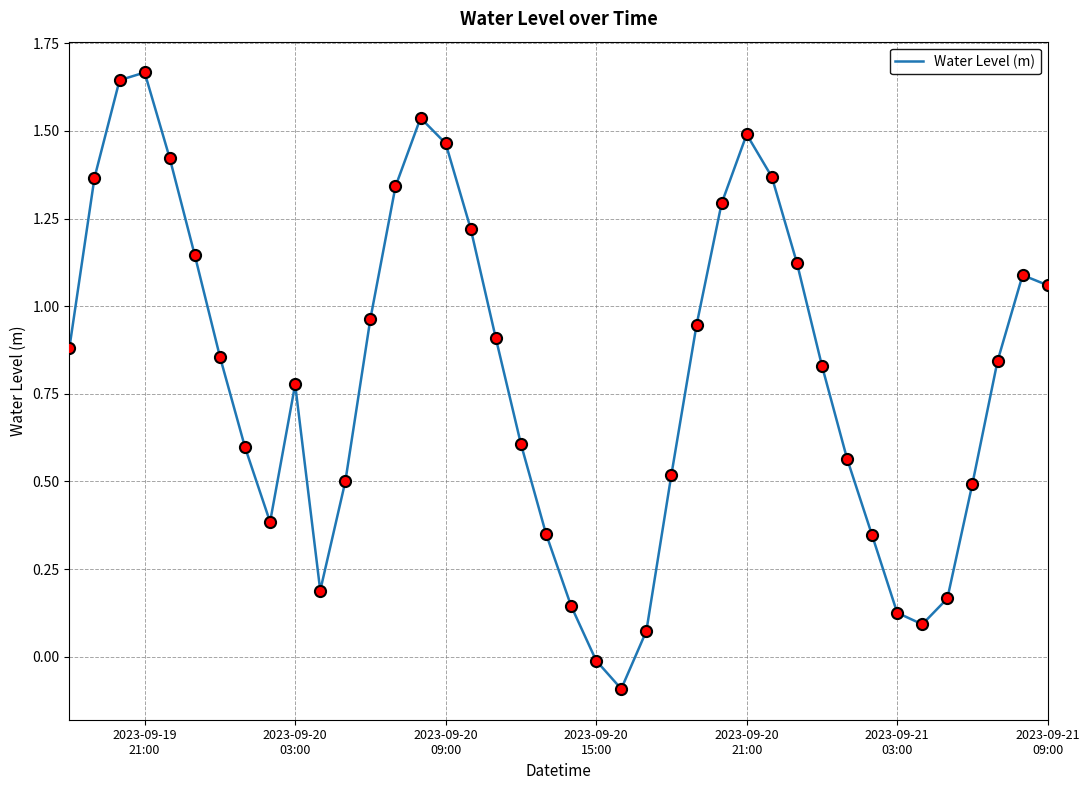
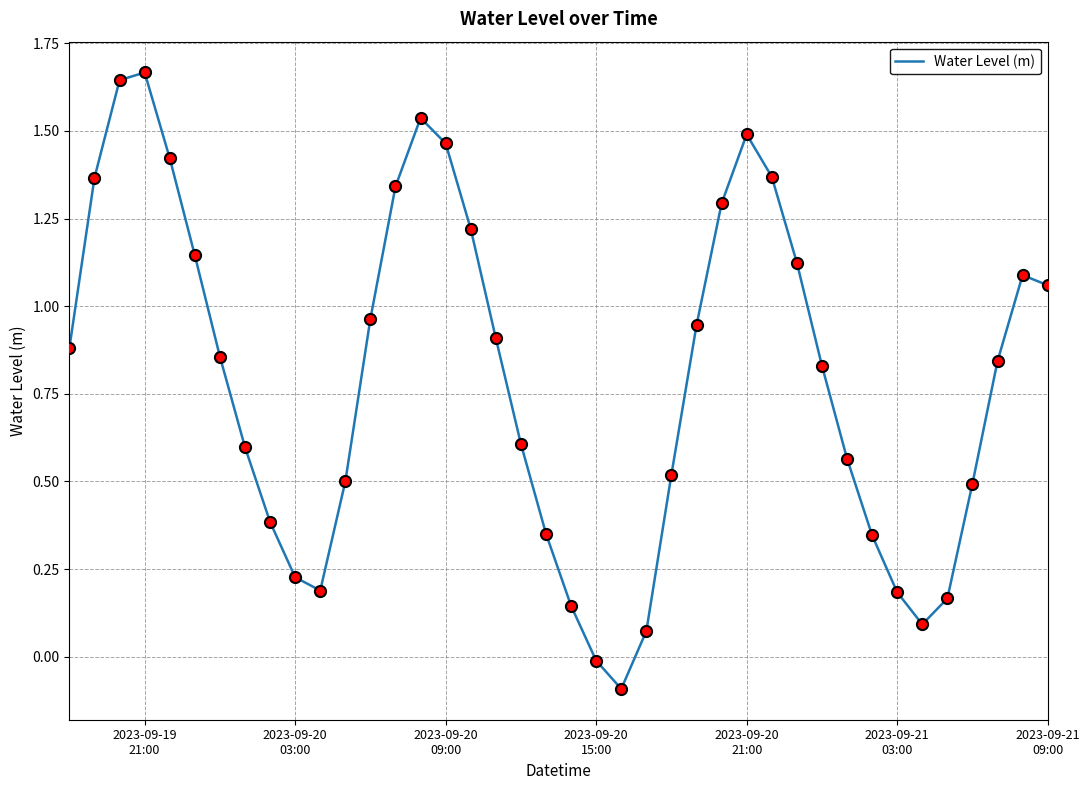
2023-09-20 03:00: 0.78 -> 0.23
2023-09-21 03:00: 0.13 -> 0.18
